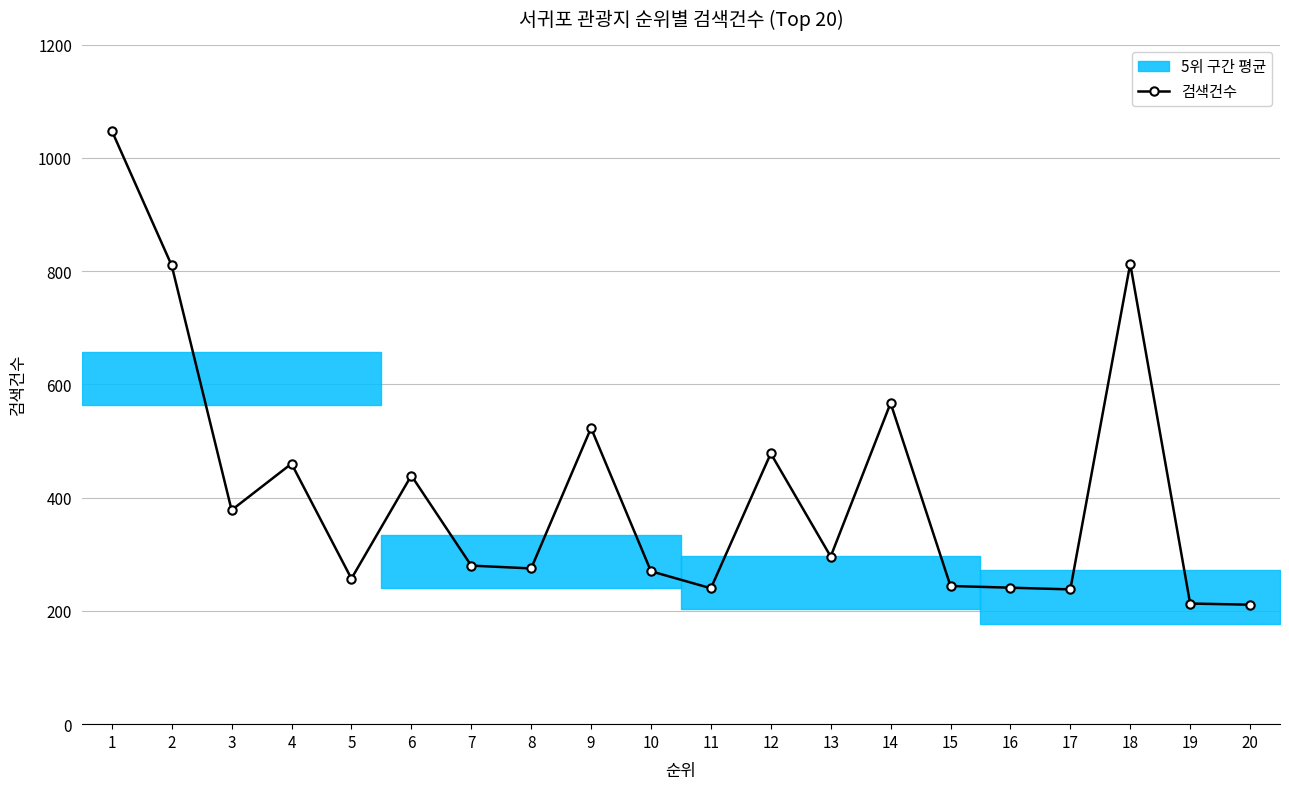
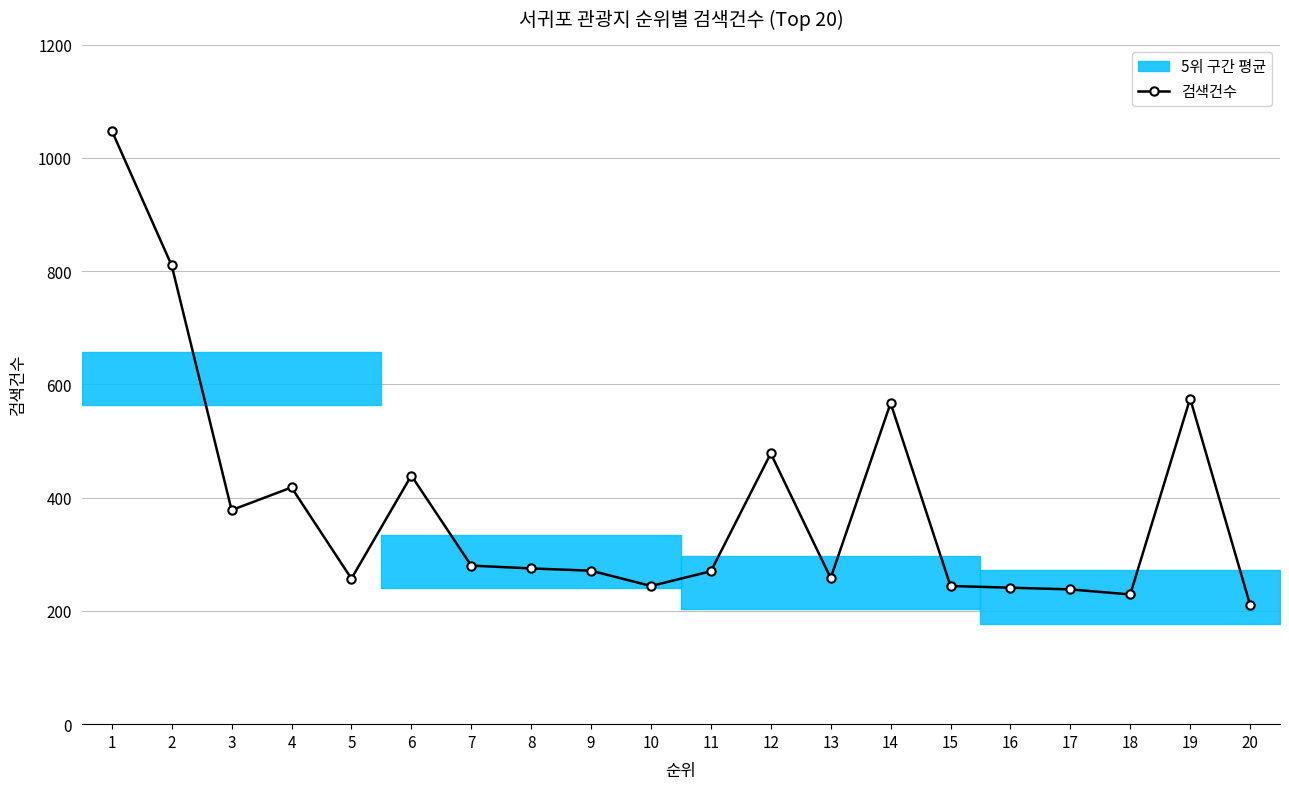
검색건수, 4: 460 -> 420
검색건수, 9: 520 -> 270
검색건수, 10: 270 -> 240
검색건수, 11: 240 -> 270
검색건수, 13: 300 -> 260
검색건수, 18: 810 -> 230
검색건수, 19: 210 -> 580
